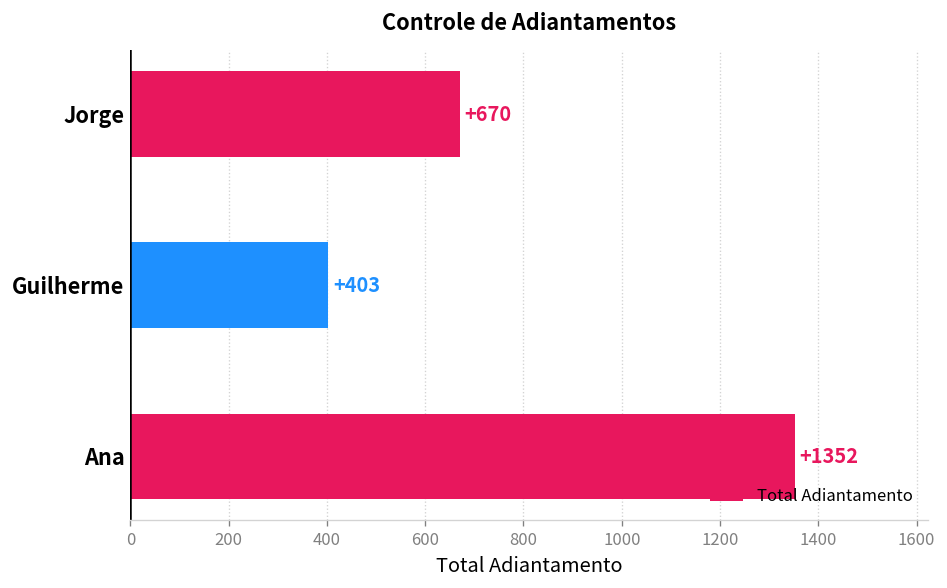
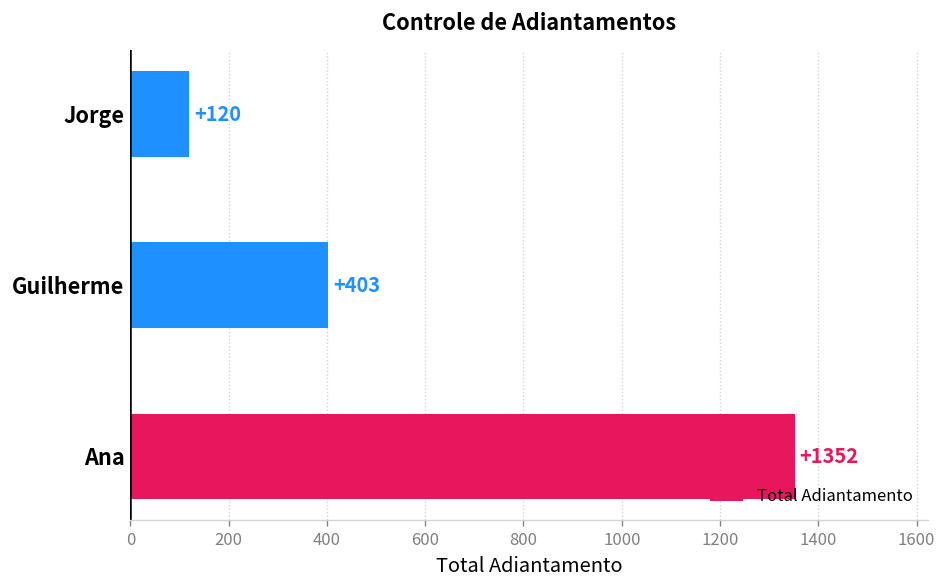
Jorge: +670 -> +120
